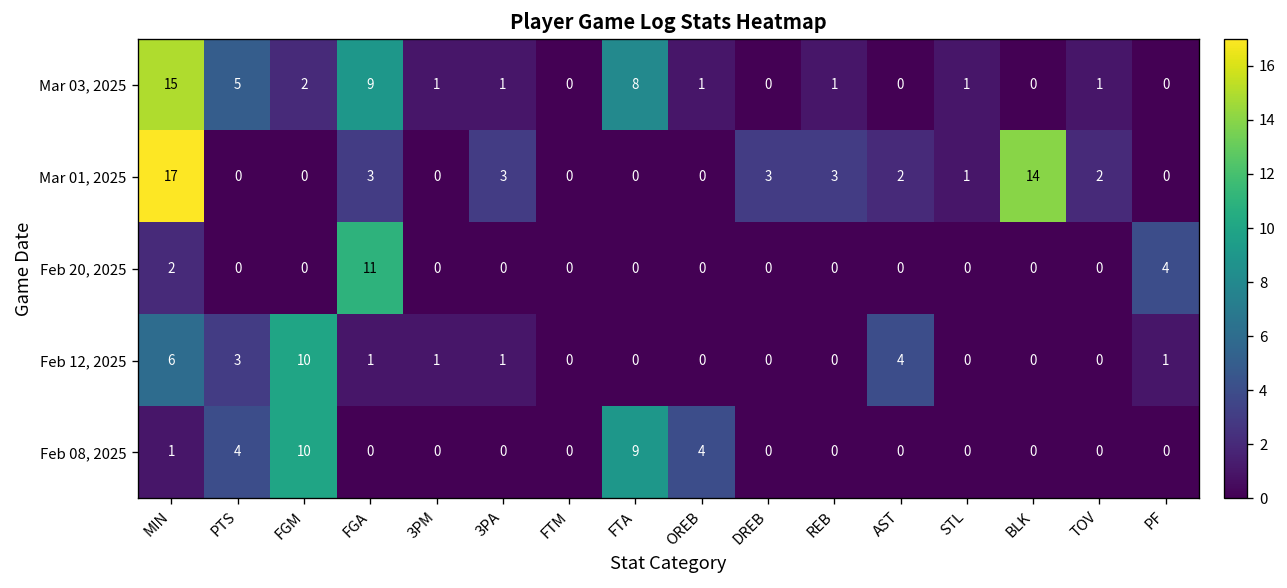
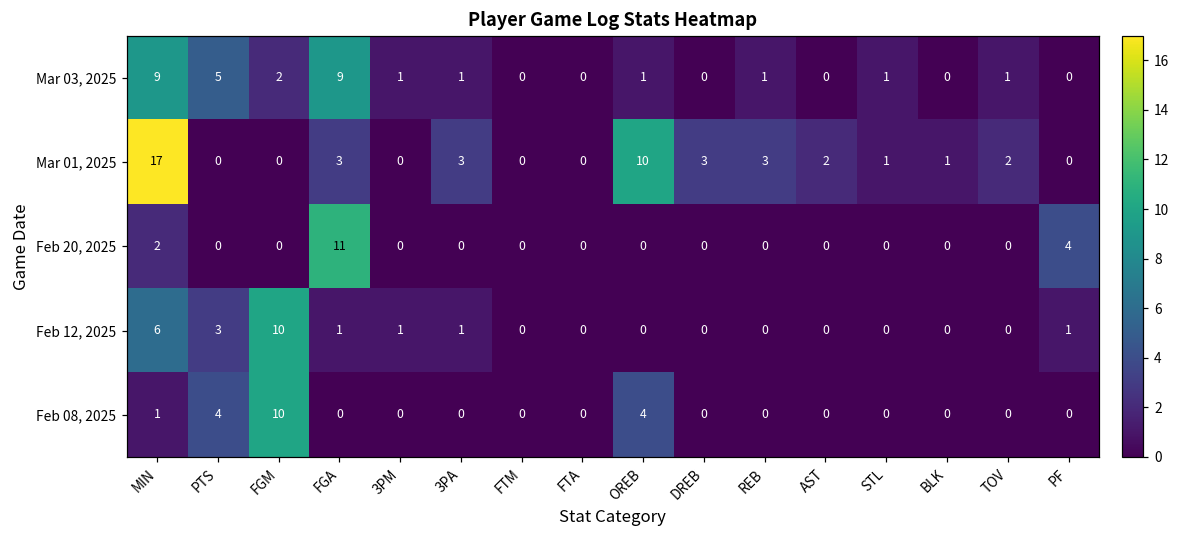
Mar 03, 2025, MIN: 15 -> 9
Mar 03, 2025, FTA: 8 -> 0
Mar 01, 2025, OREB: 0 -> 10
Mar 01, 2025, BLK: 14 -> 1
Feb 12, 2025, AST: 4 -> 0
Feb 08, 2025, FTA: 9 -> 0
